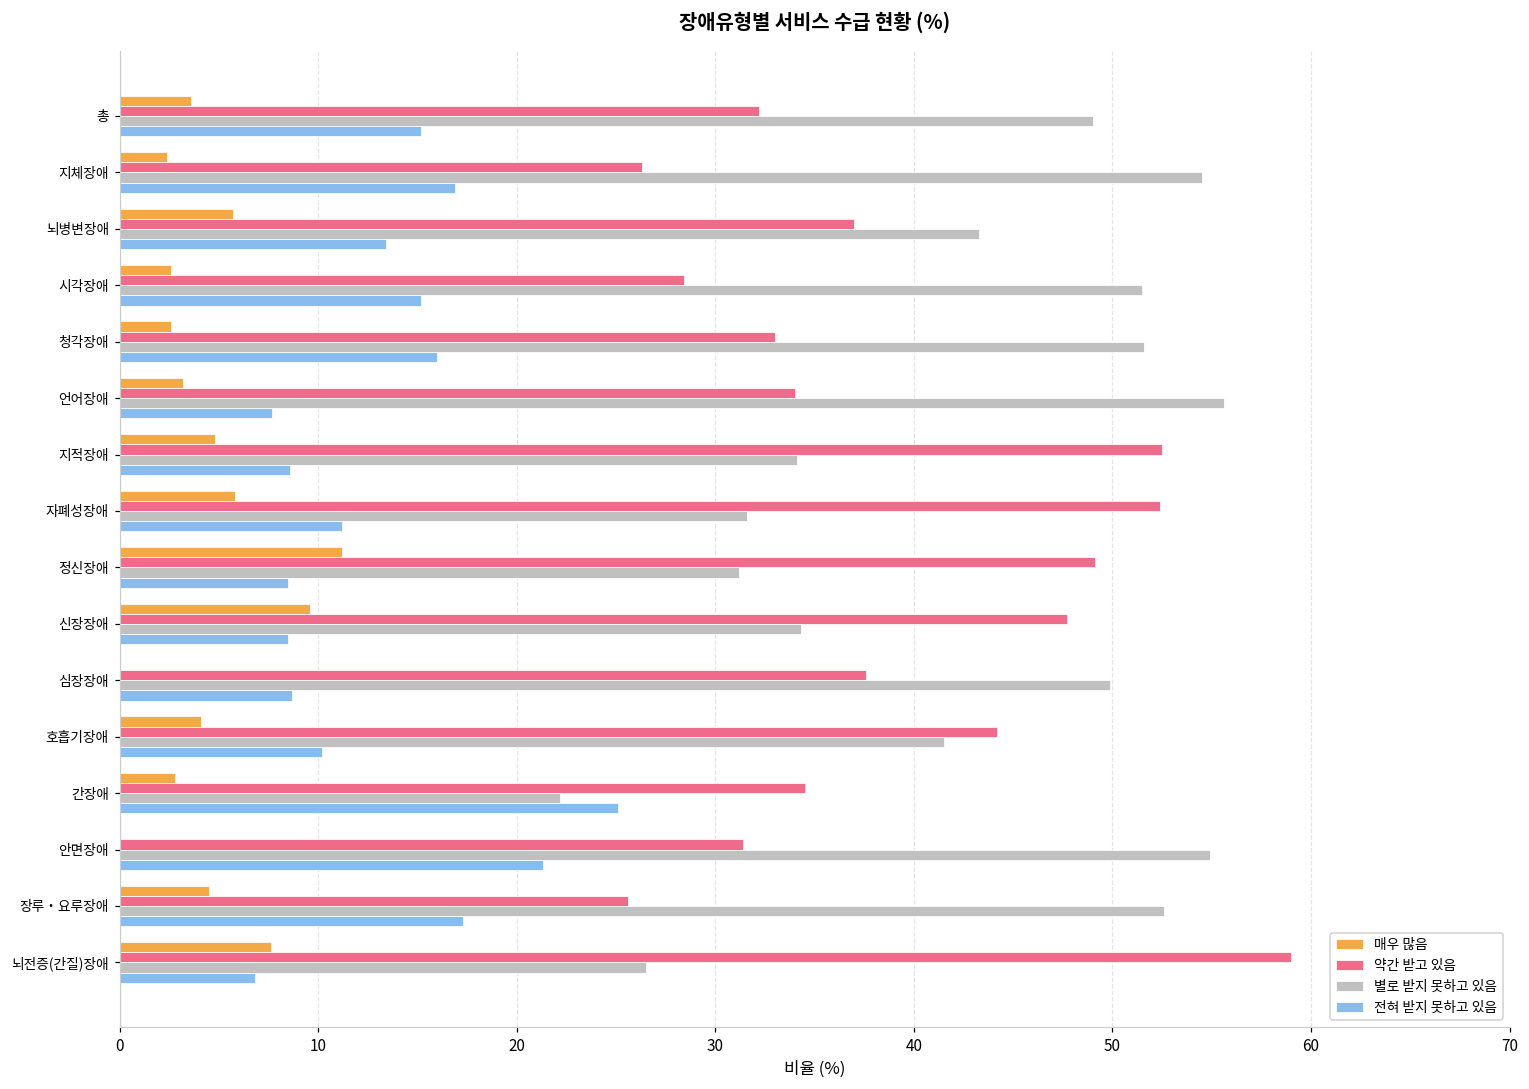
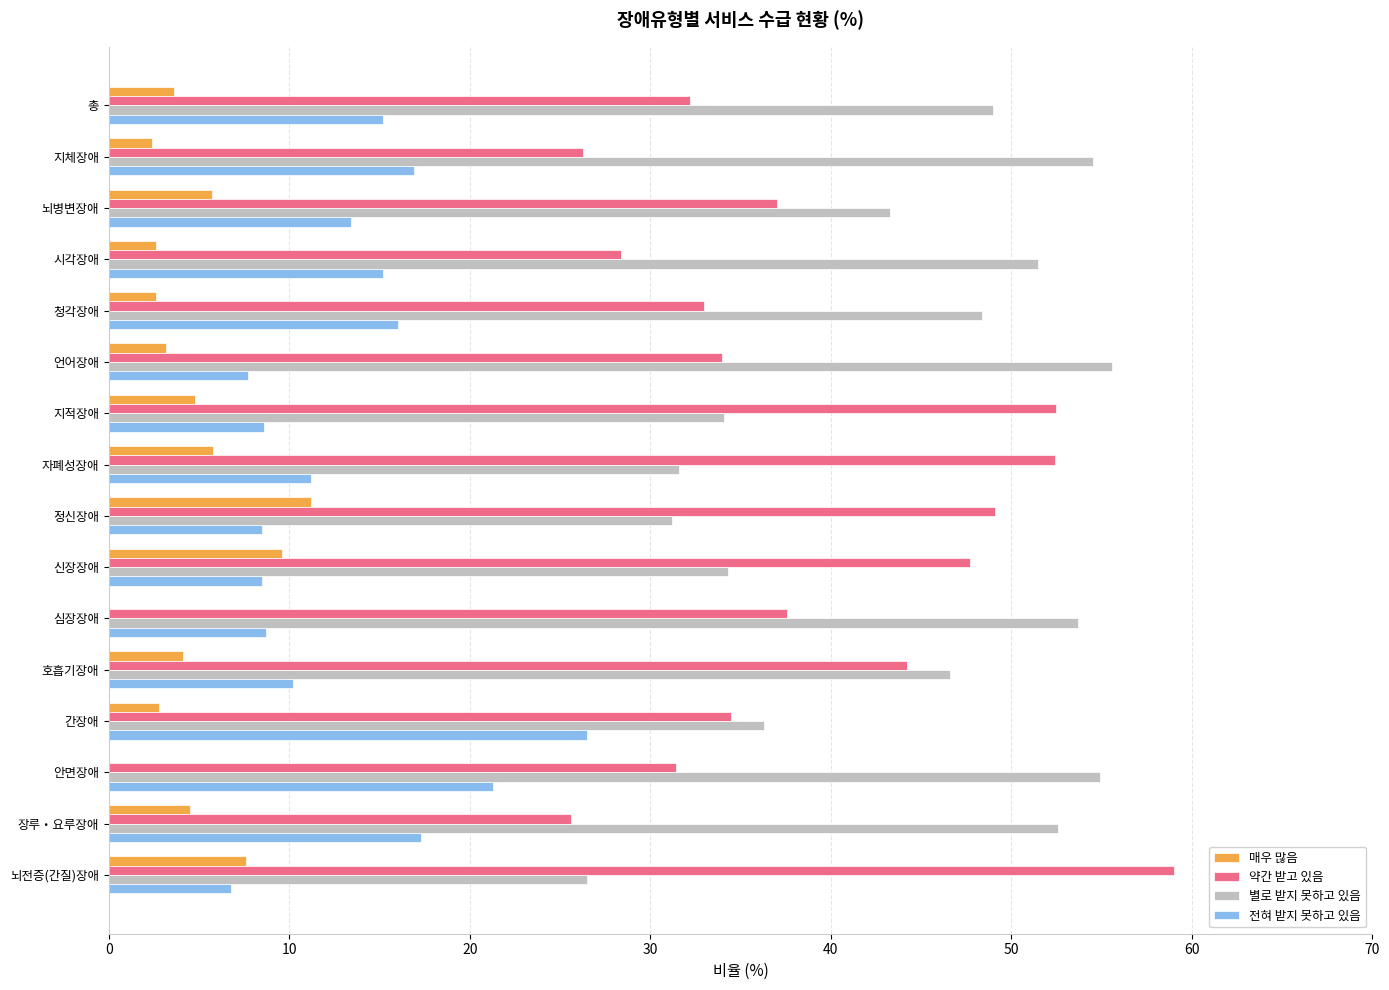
별로 받지 못하고 있음, 청각장애: 51.6 -> 48.4
별로 받지 못하고 있음, 심장장애: 49.9 -> 53.7
별로 받지 못하고 있음, 호흡기장애: 41.5 -> 46.6
별로 받지 못하고 있음, 간장애: 22.2 -> 36.3
전혀 받지 못하고 있음, 간장애: 25.1 -> 26.5
